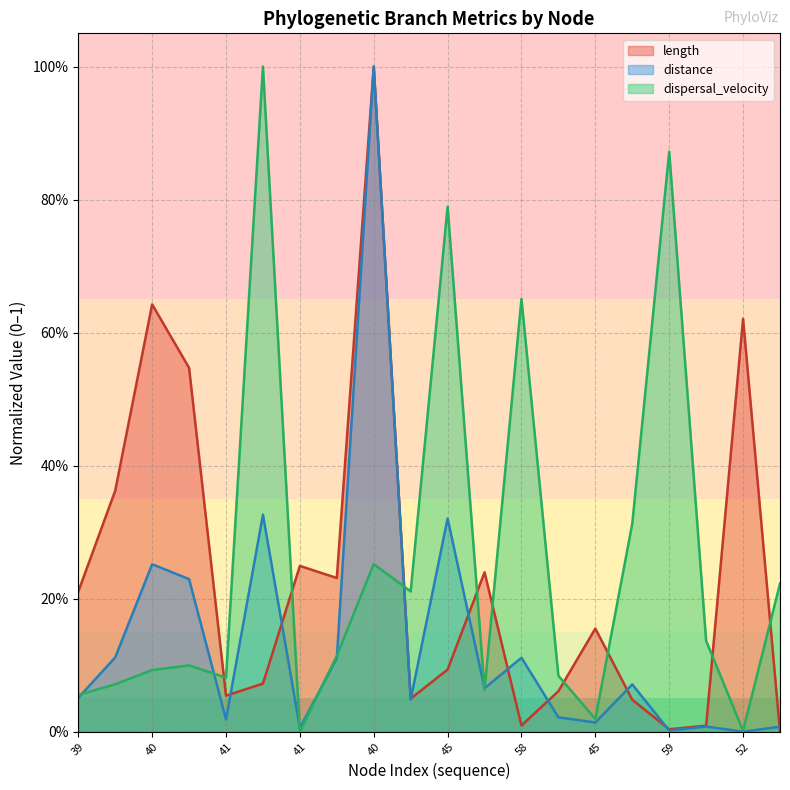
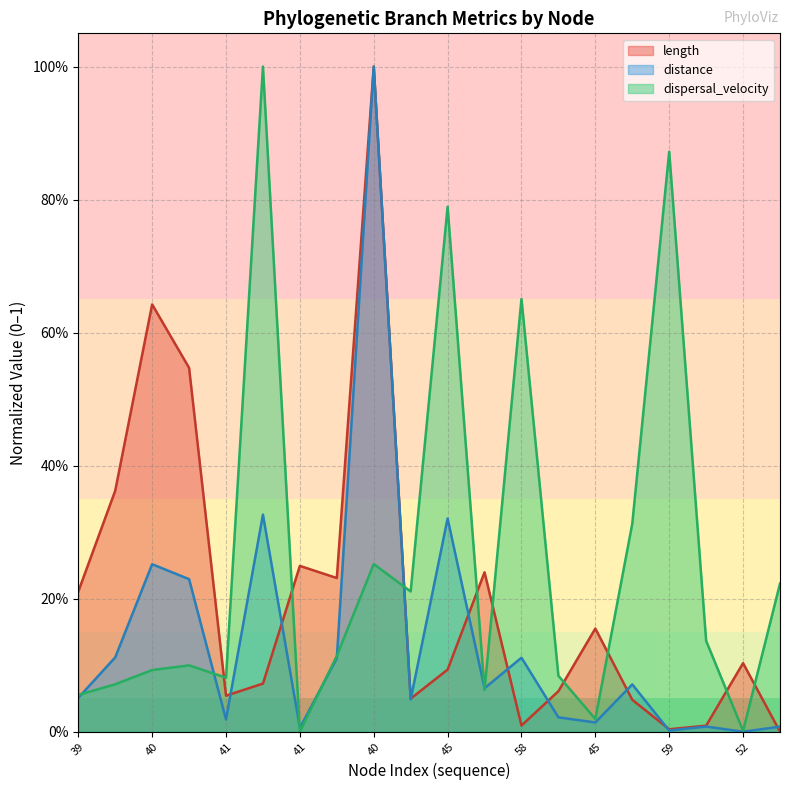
length, 52: 62% -> 10%
